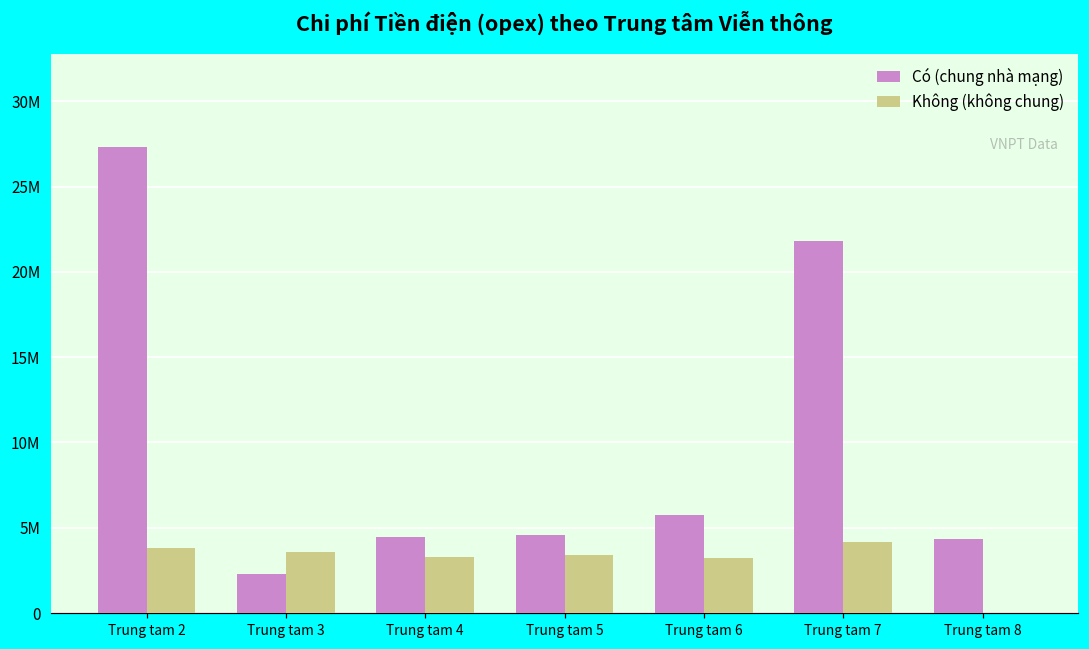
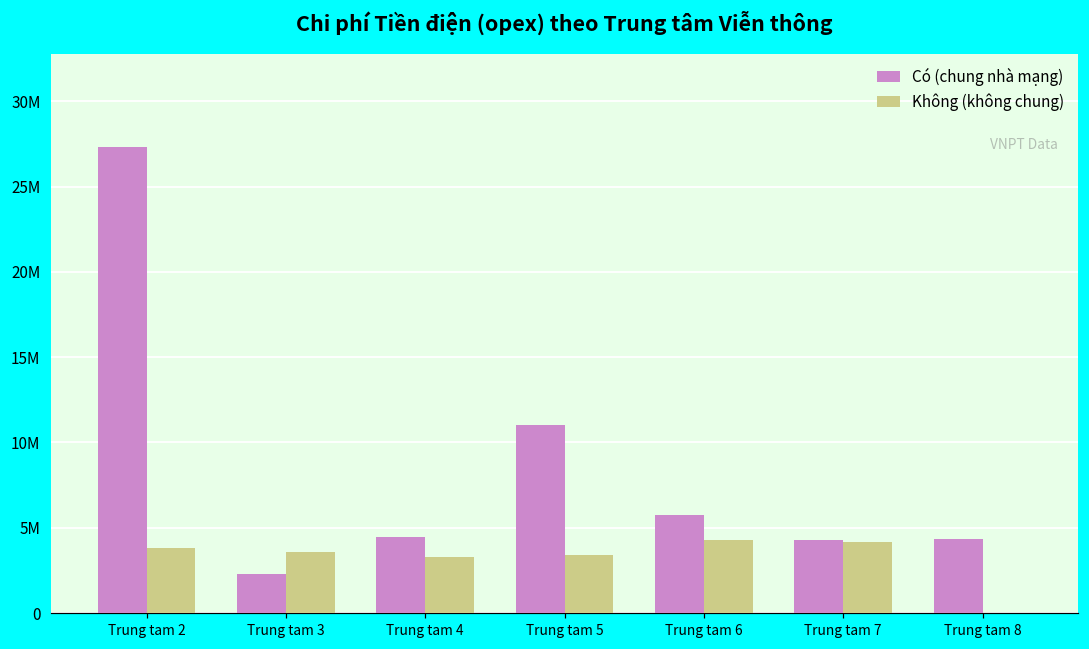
Có (chung nhà mạng), Trung tam 5: 4600000 -> 11000000
Không (không chung), Trung tam 6: 3200000 -> 4300000
Có (chung nhà mạng), Trung tam 7: 21800000 -> 4300000
